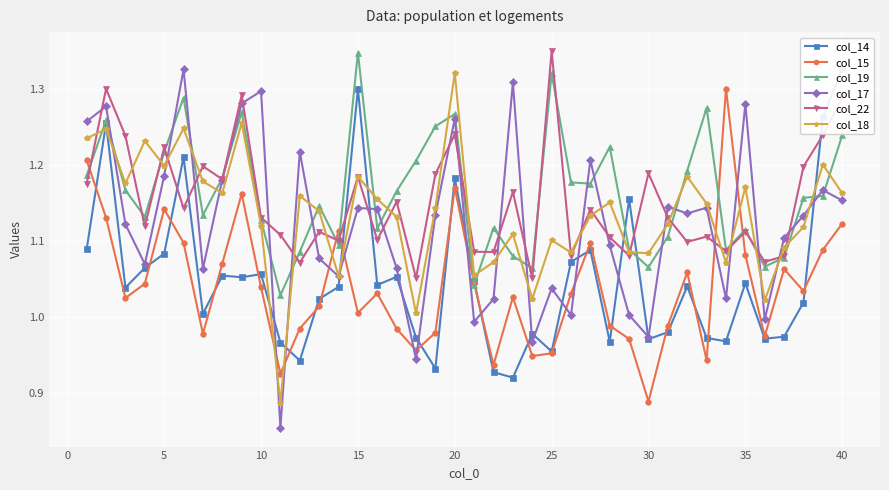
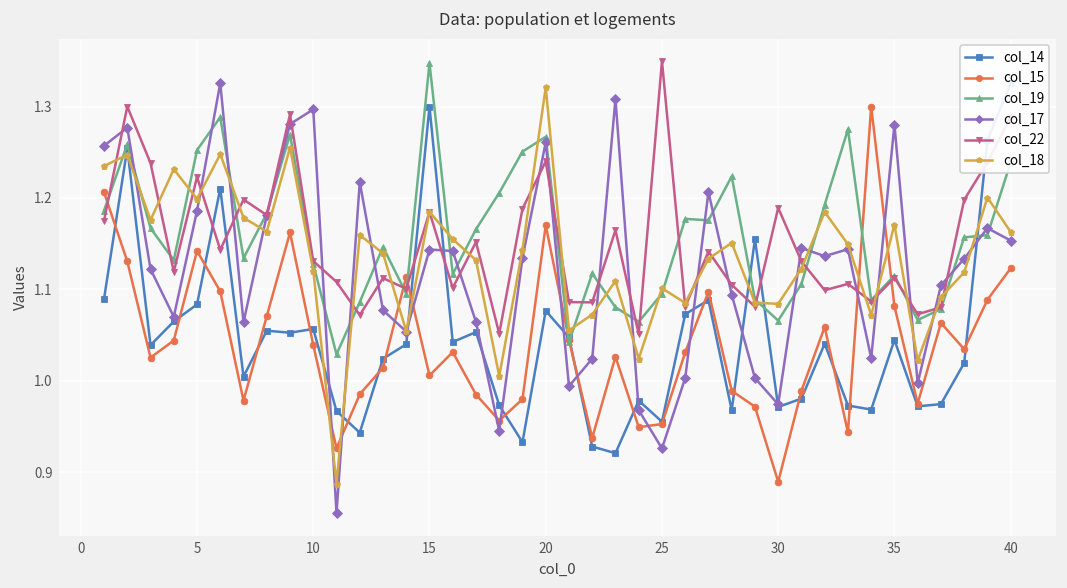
col_19, 5: 1.22 -> 1.25
col_14, 20: 1.18 -> 1.08
col_19, 25: 1.32 -> 1.10
col_17, 25: 1.04 -> 0.93
